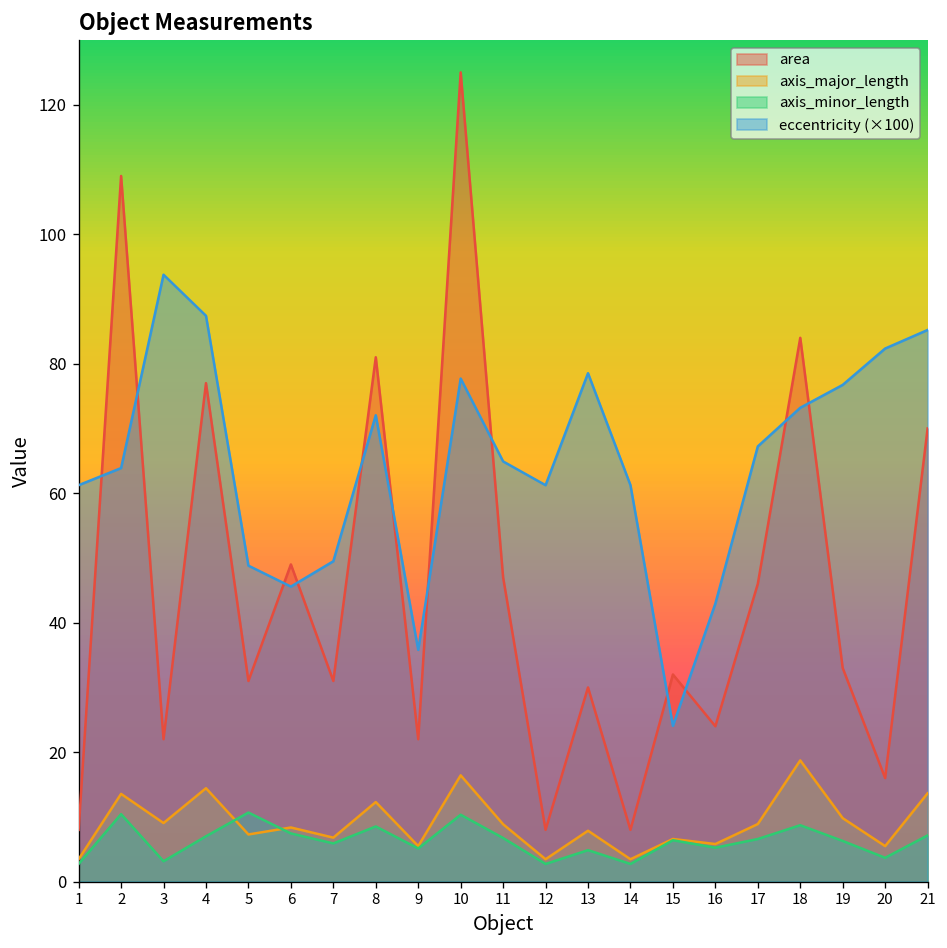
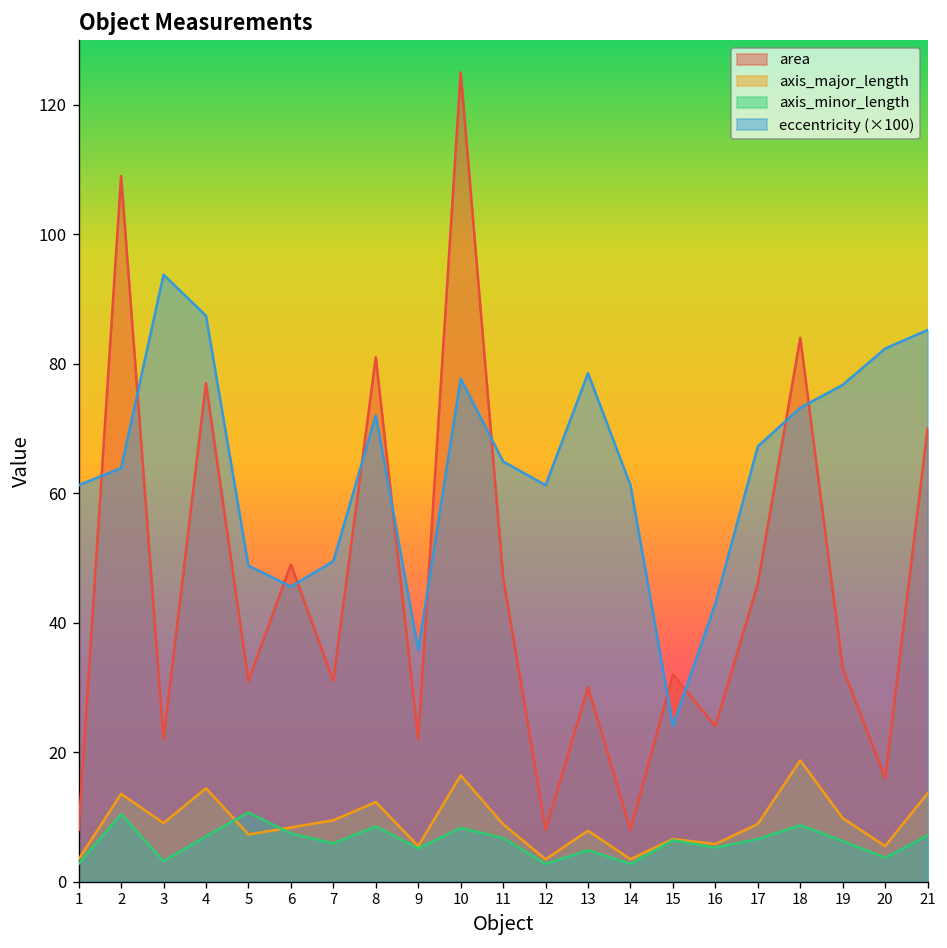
axis_major_length, 7: 7 -> 9
axis_minor_length, 10: 10 -> 8
